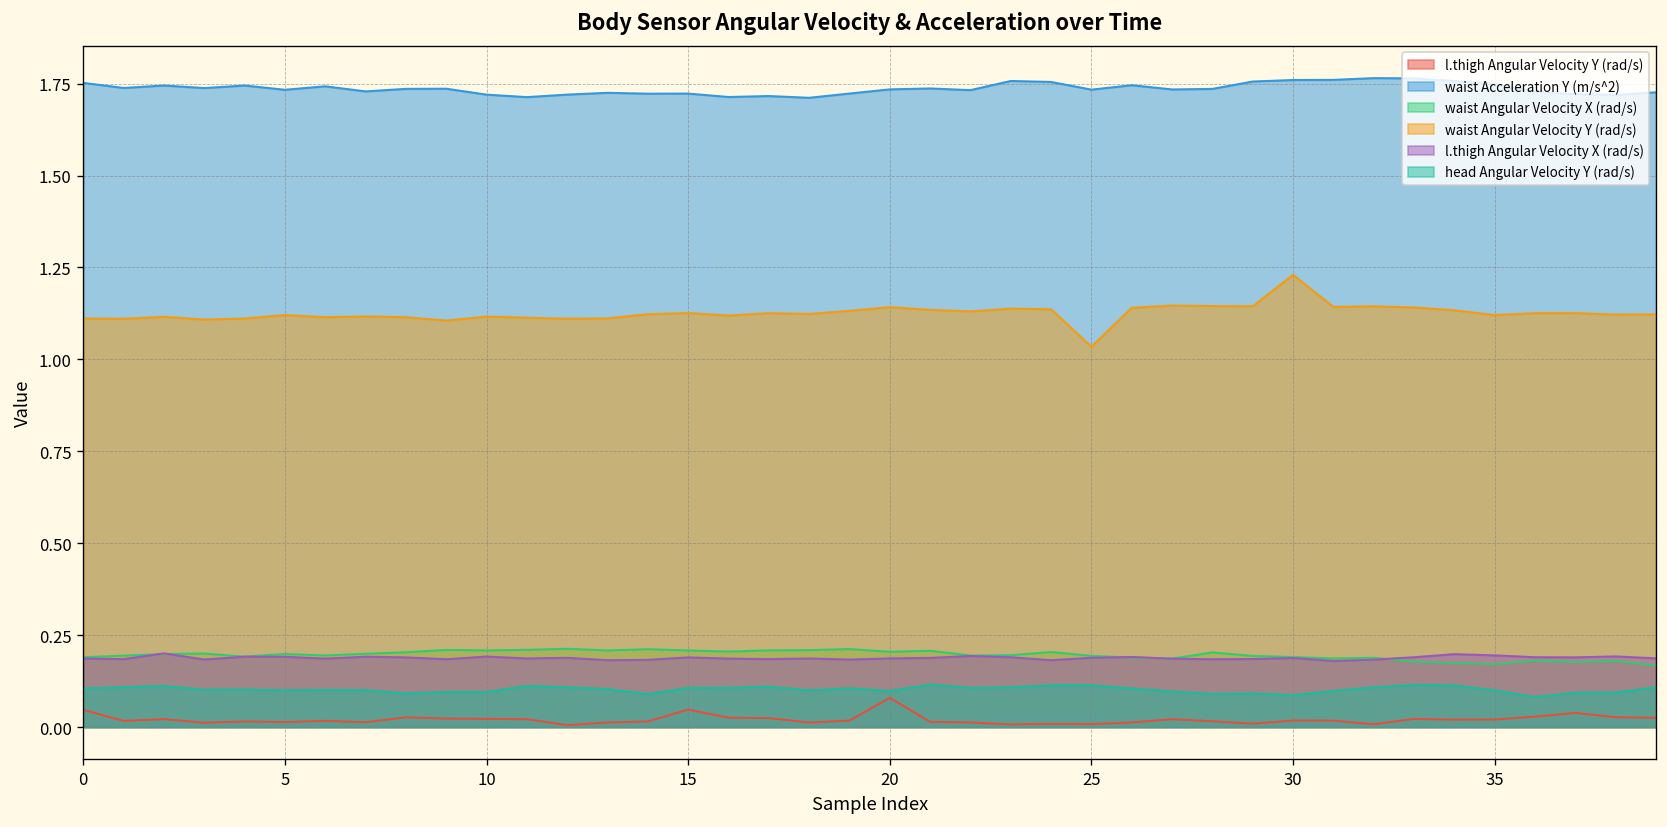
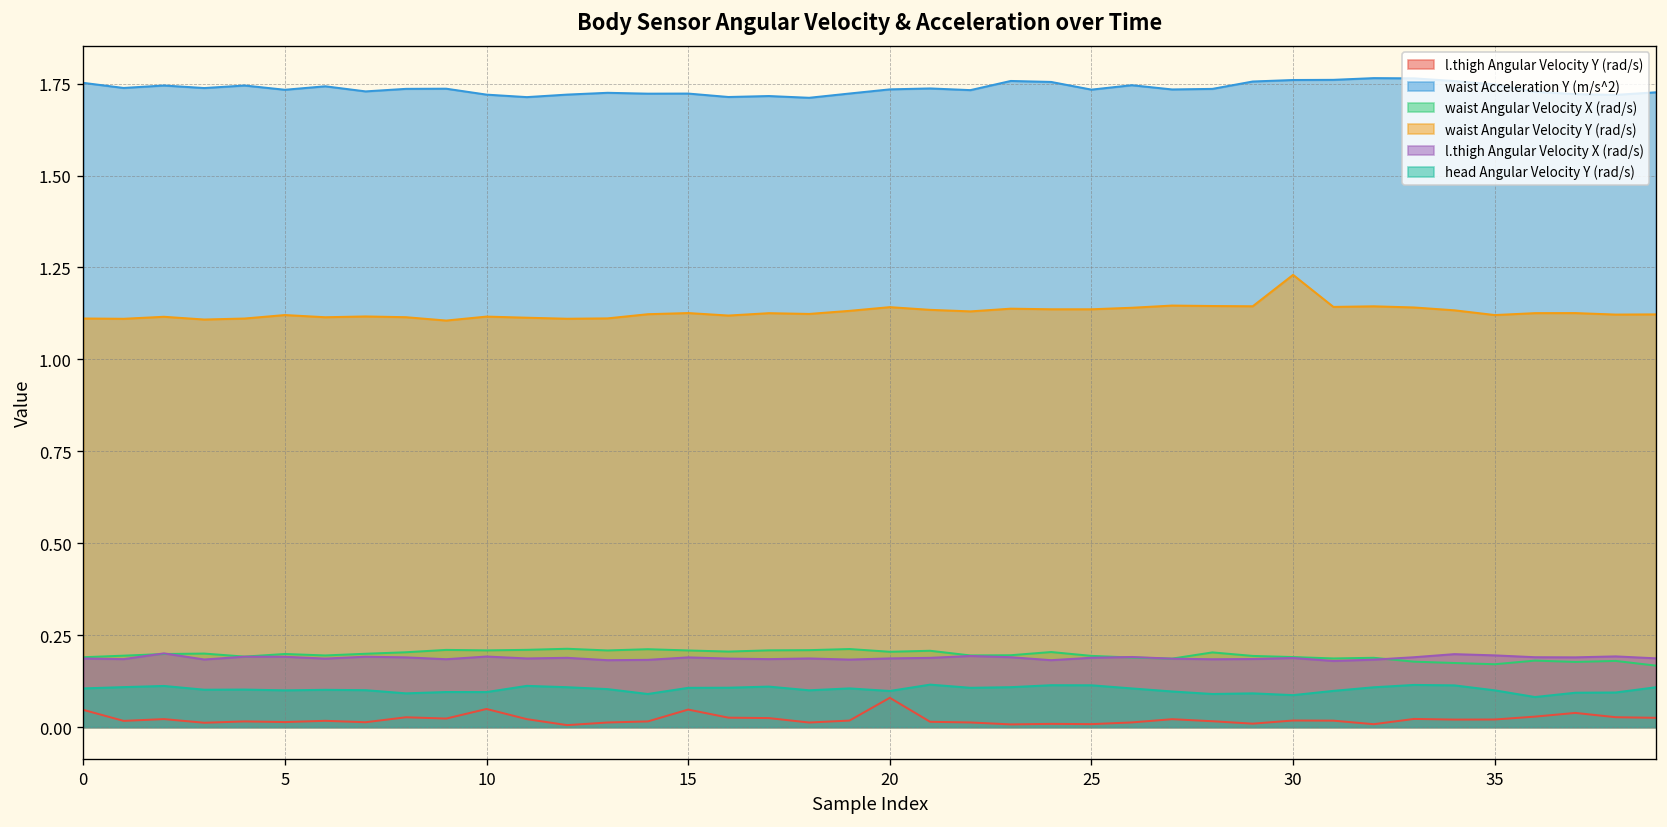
l.thigh Angular Velocity Y (rad/s), 10: 0.02 -> 0.05
waist Angular Velocity Y (rad/s), 25: 1.03 -> 1.14
